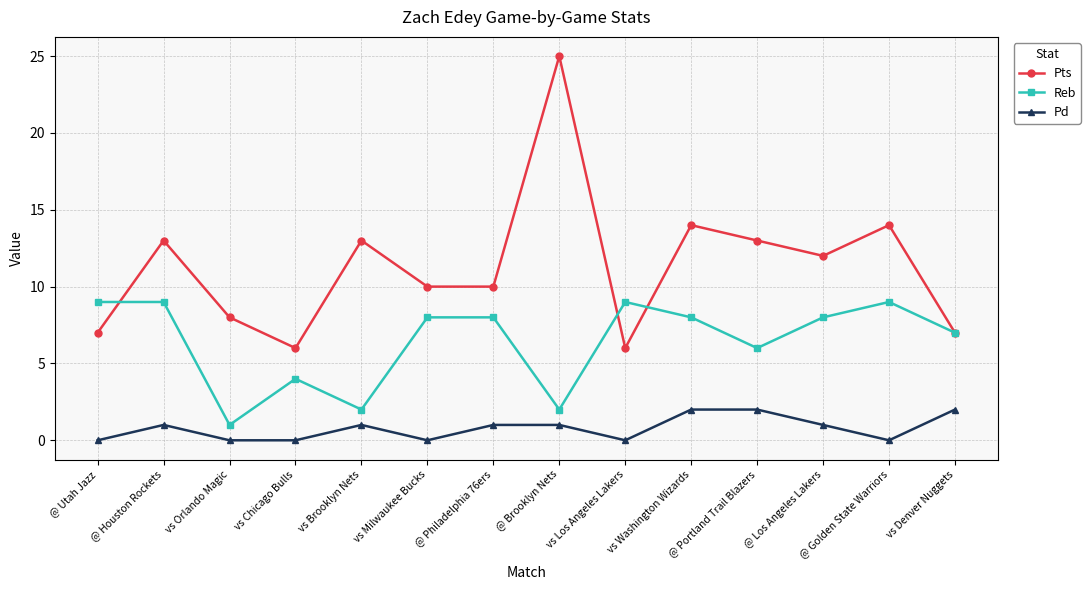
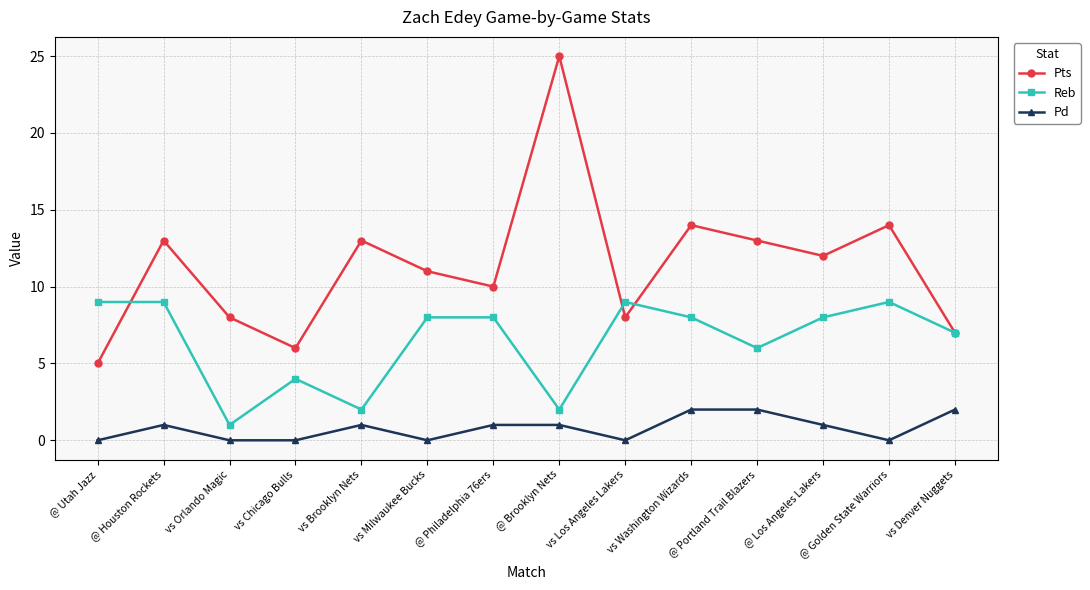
Pts, @ Utah Jazz: 7 -> 5
Pts, vs Milwaukee Bucks: 10 -> 11
Pts, vs Los Angeles Lakers: 6 -> 8
